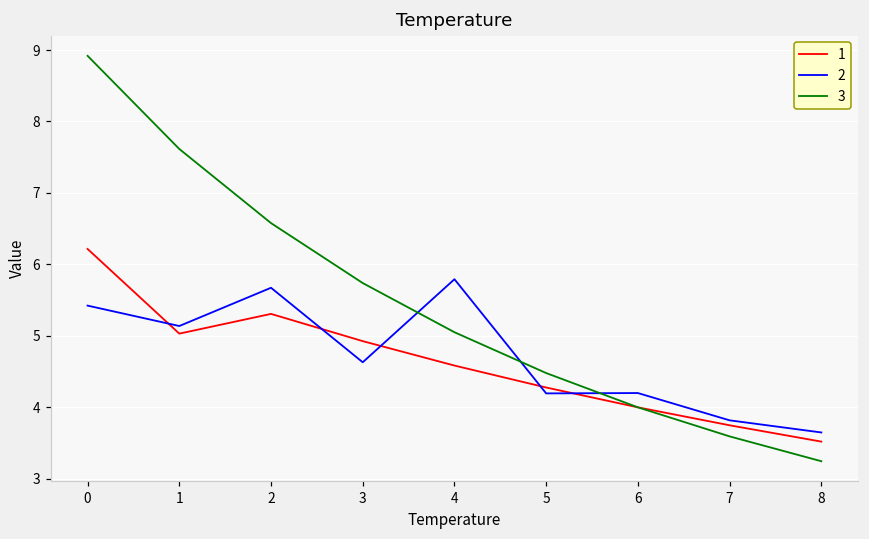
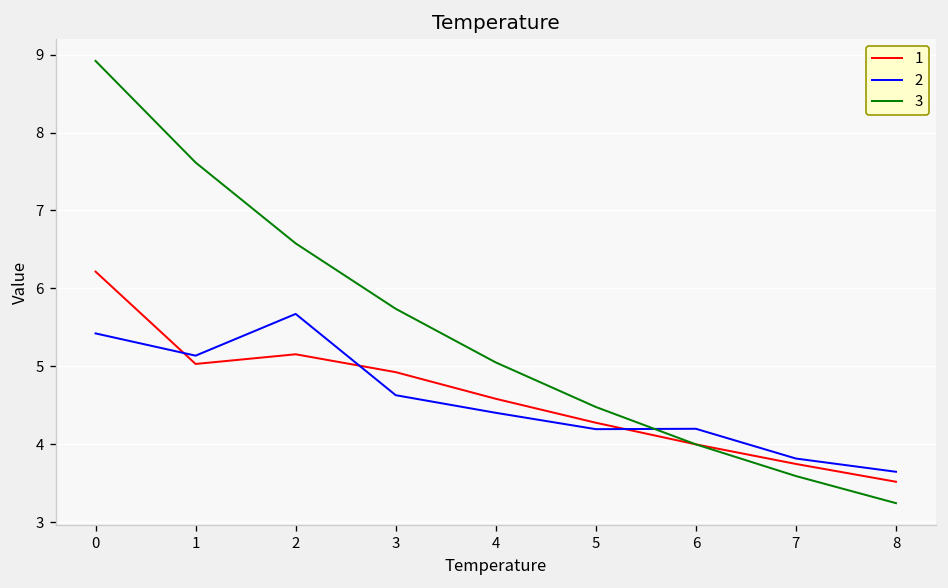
1, 2: 5.3 -> 5.2
2, 4: 5.8 -> 4.4
